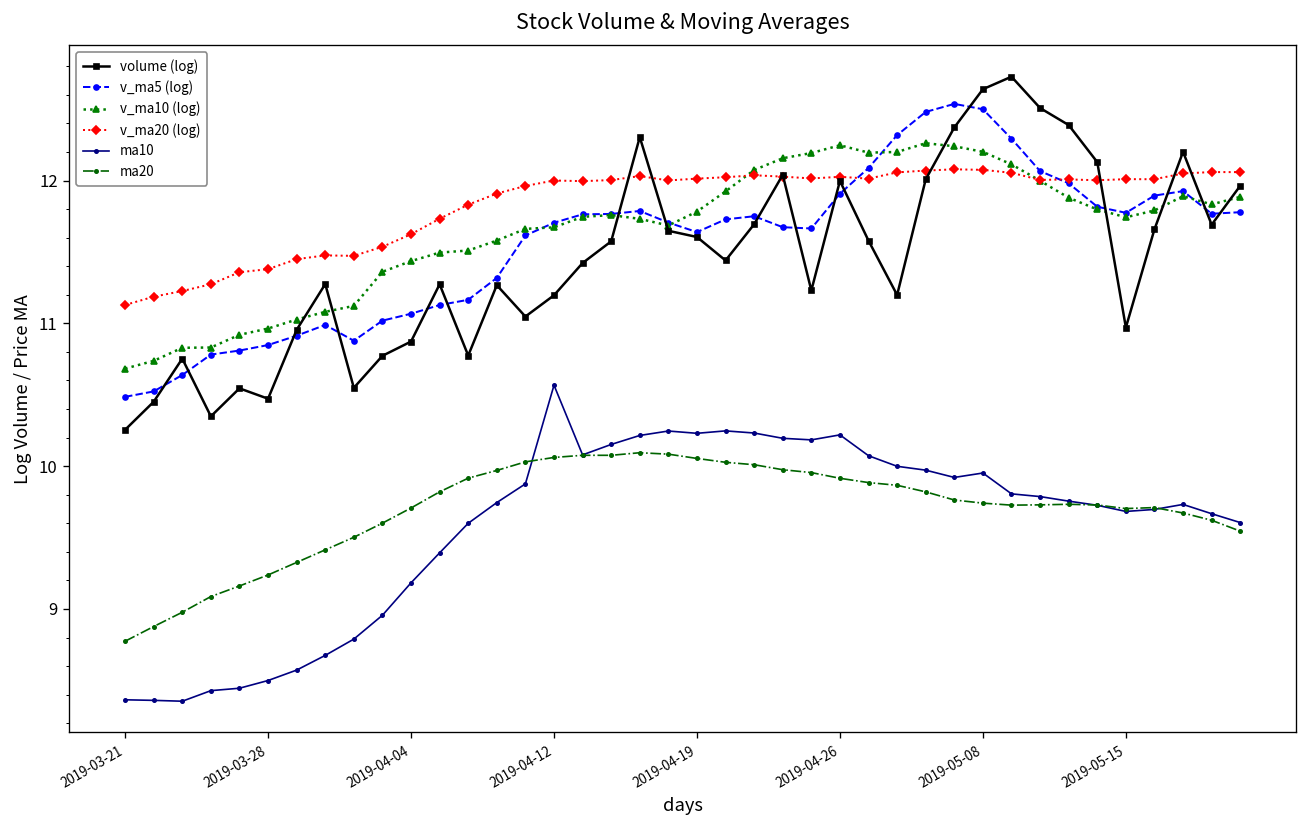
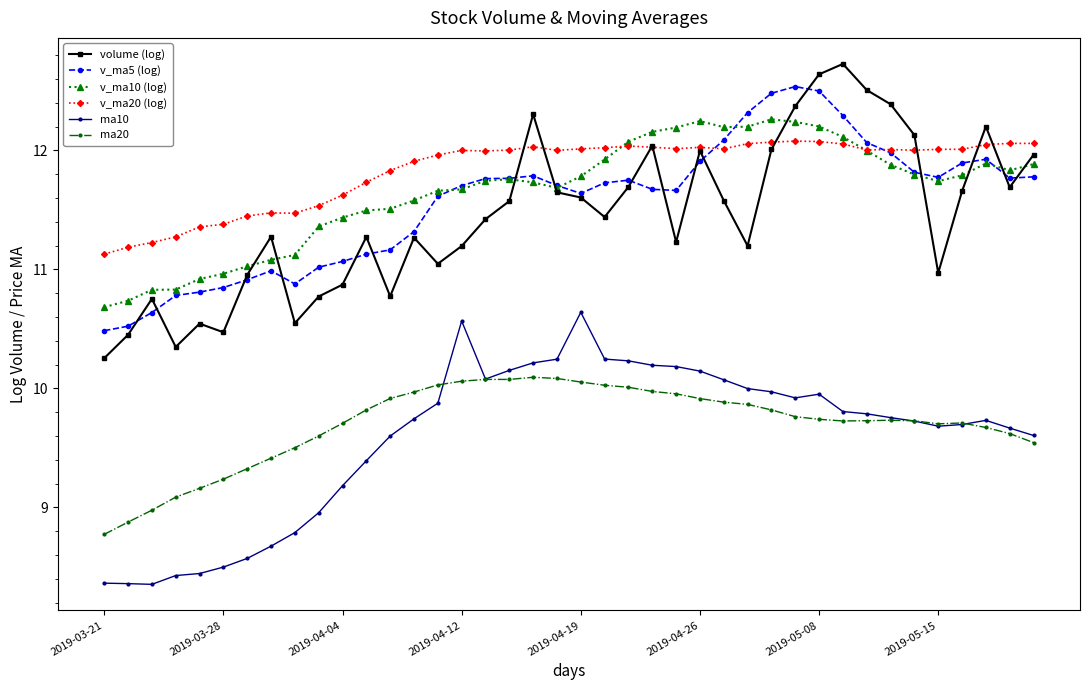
ma10, 2019-04-19: 10.23 -> 10.64
ma10, 2019-04-26: 10.22 -> 10.15
